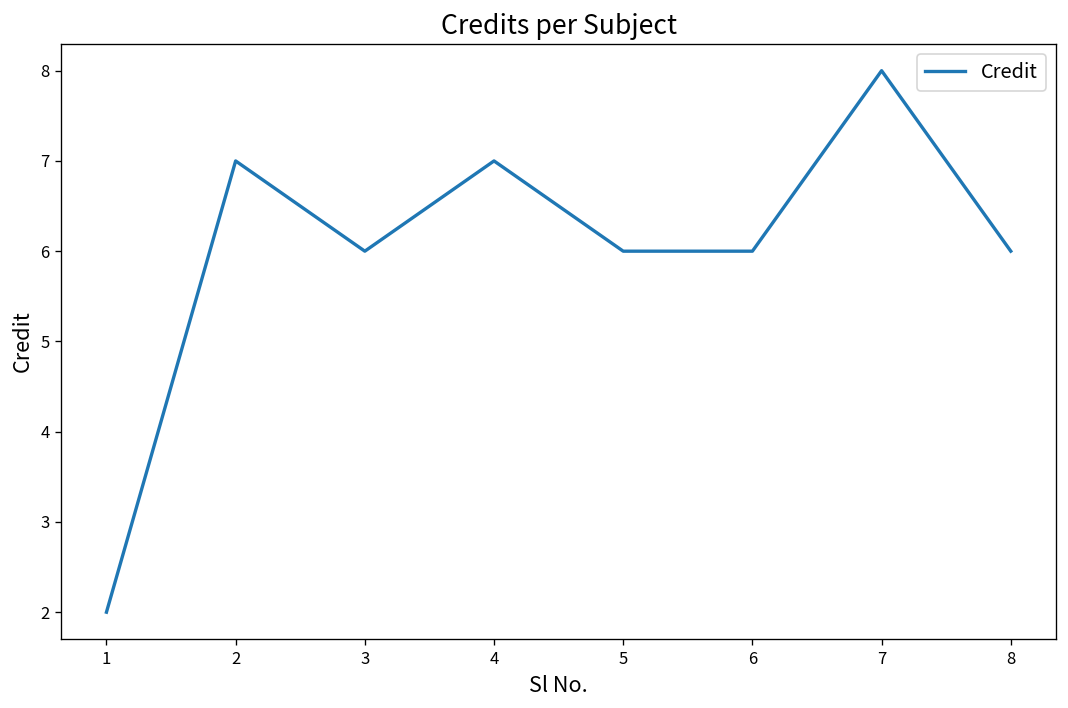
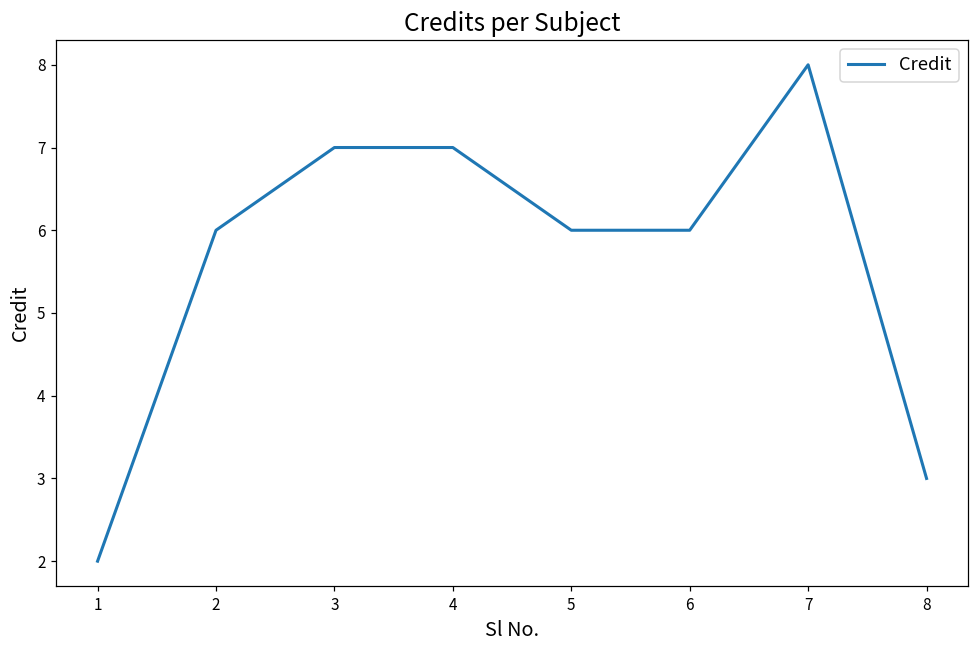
2: 7 -> 6
3: 6 -> 7
8: 6 -> 3
